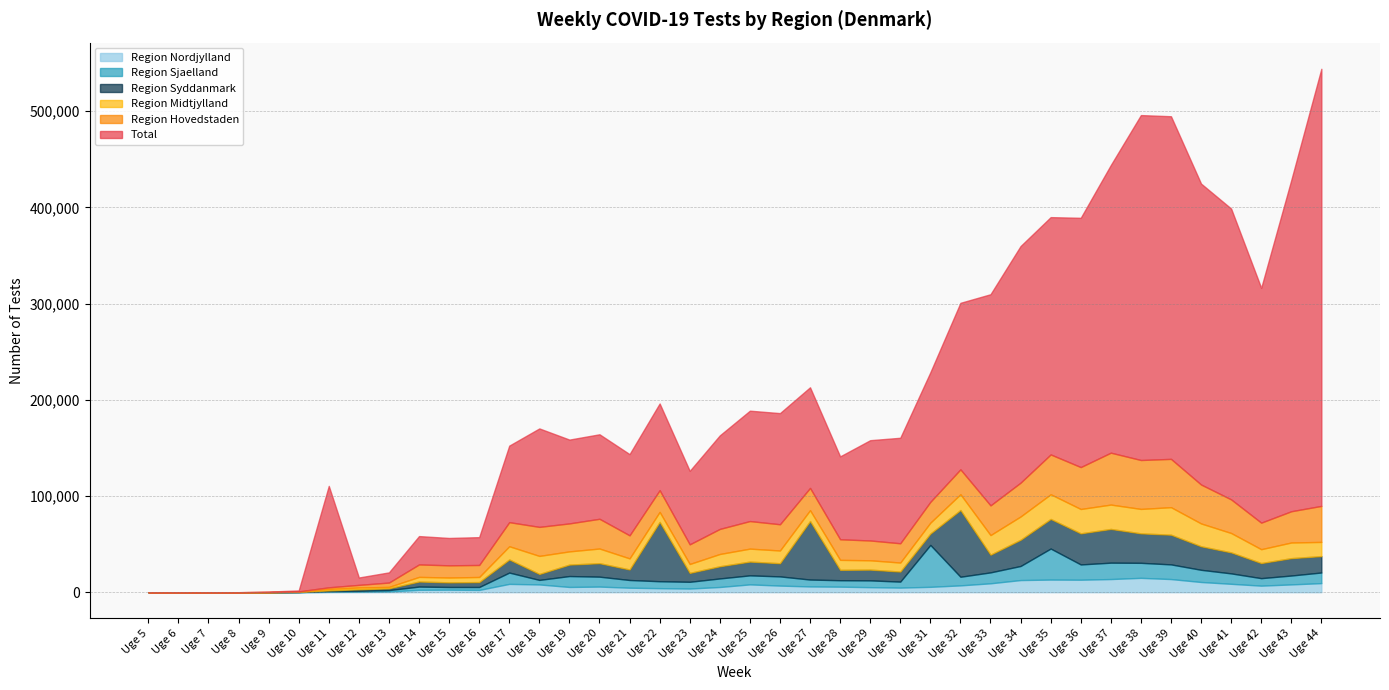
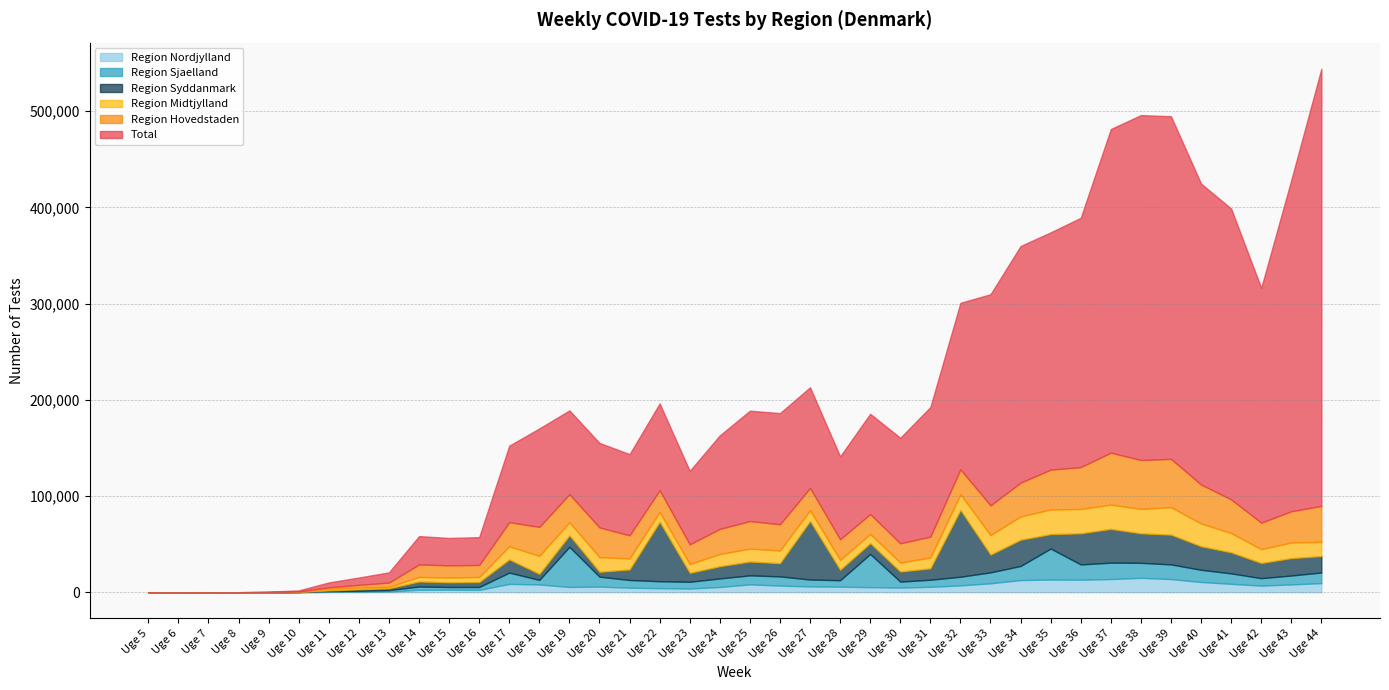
Total, Uge 11: 110,000 -> 10,000
Region Sjaelland, Uge 19: 10,000 -> 40,000
Region Syddanmark, Uge 20: 14,000 -> 5,000
Region Sjaelland, Uge 29: 10,000 -> 30,000
Region Sjaelland, Uge 31: 40,000 -> 10,000
Region Syddanmark, Uge 35: 30,000 -> 10,000
Total, Uge 37: 300,000 -> 340,000
